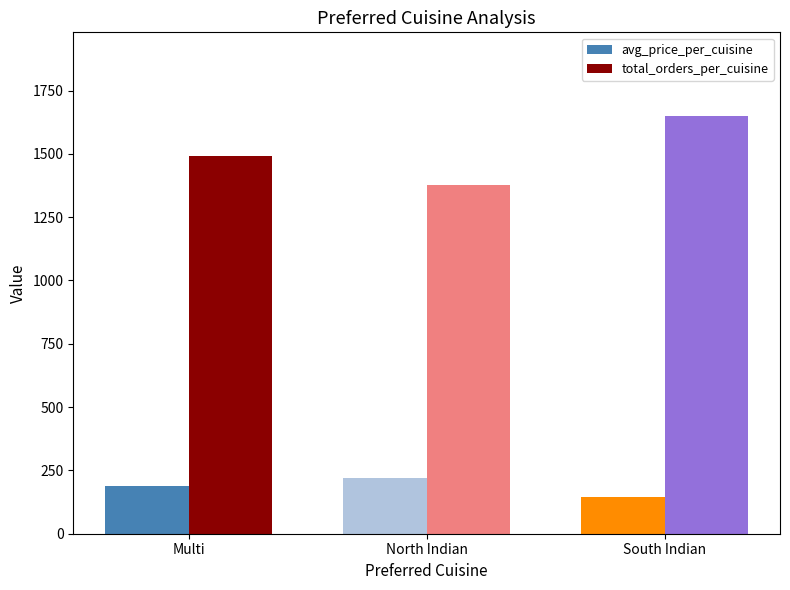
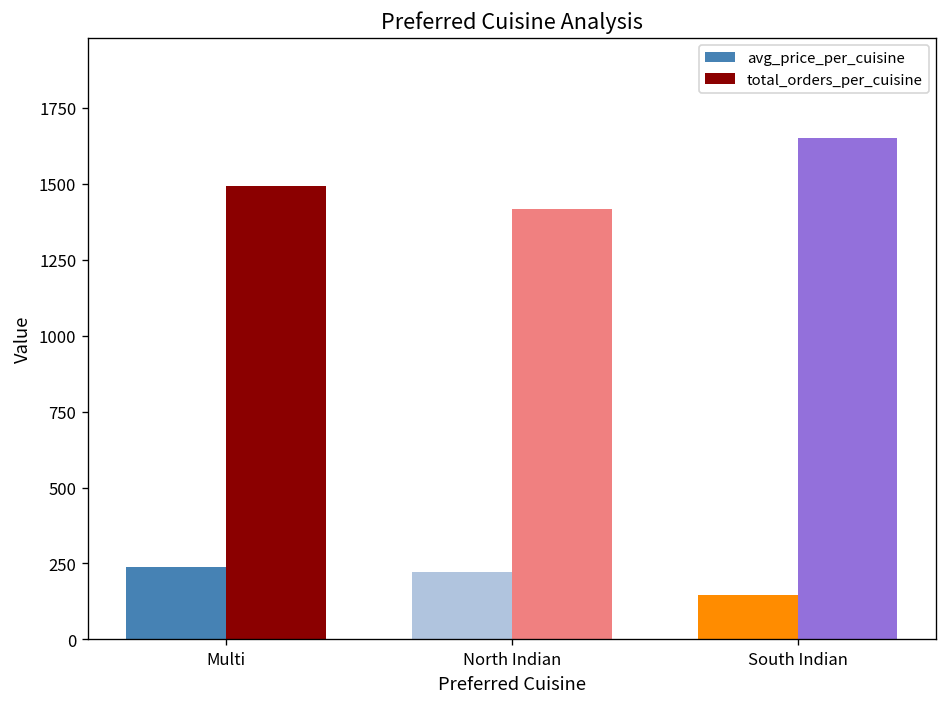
avg_price_per_cuisine, Multi: 190 -> 240
total_orders_per_cuisine, North Indian: 1380 -> 1420
